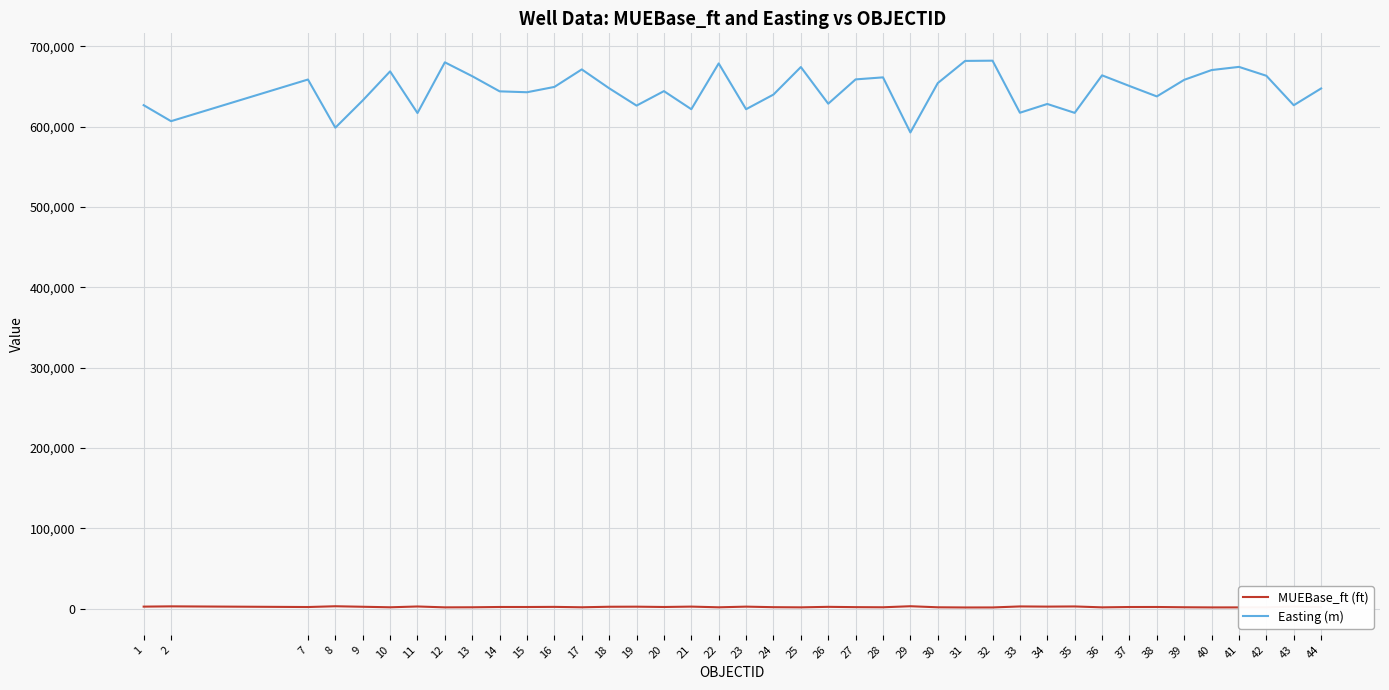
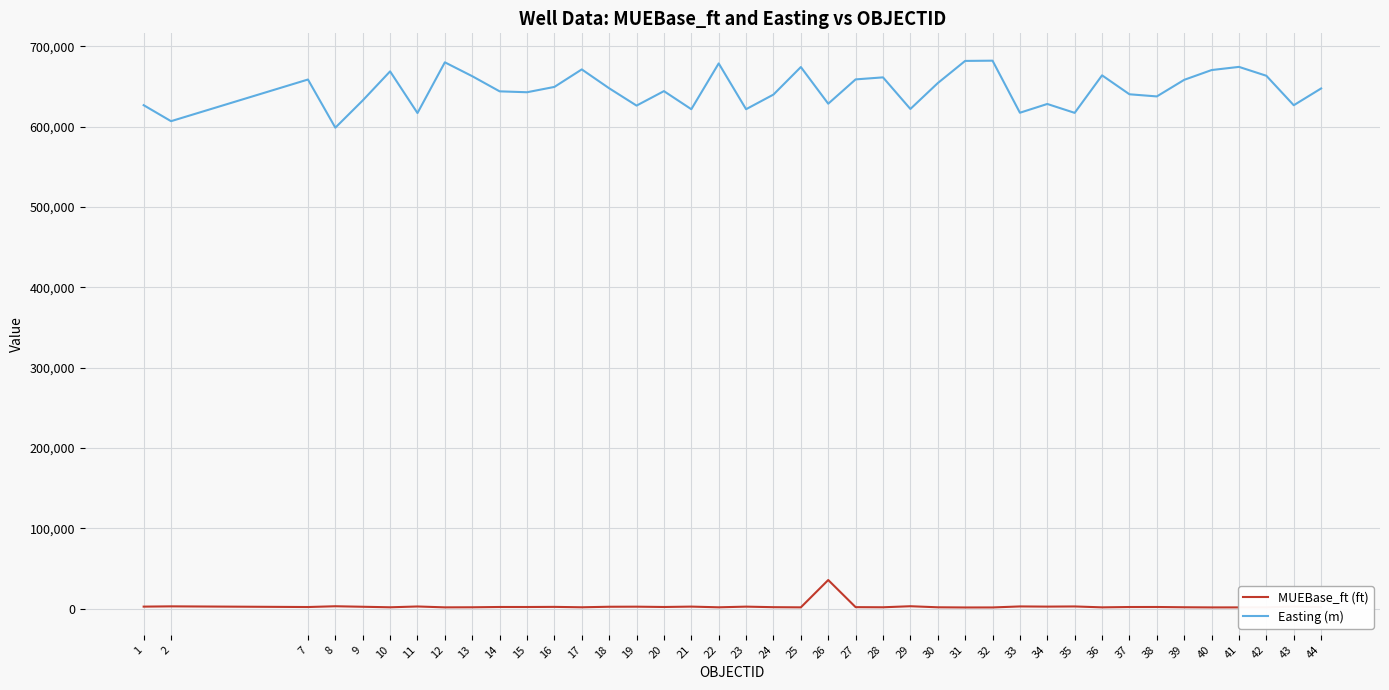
MUEBase_ft (ft), 26: 0 -> 40,000
Easting (m), 29: 590,000 -> 620,000
Easting (m), 37: 650,000 -> 640,000
